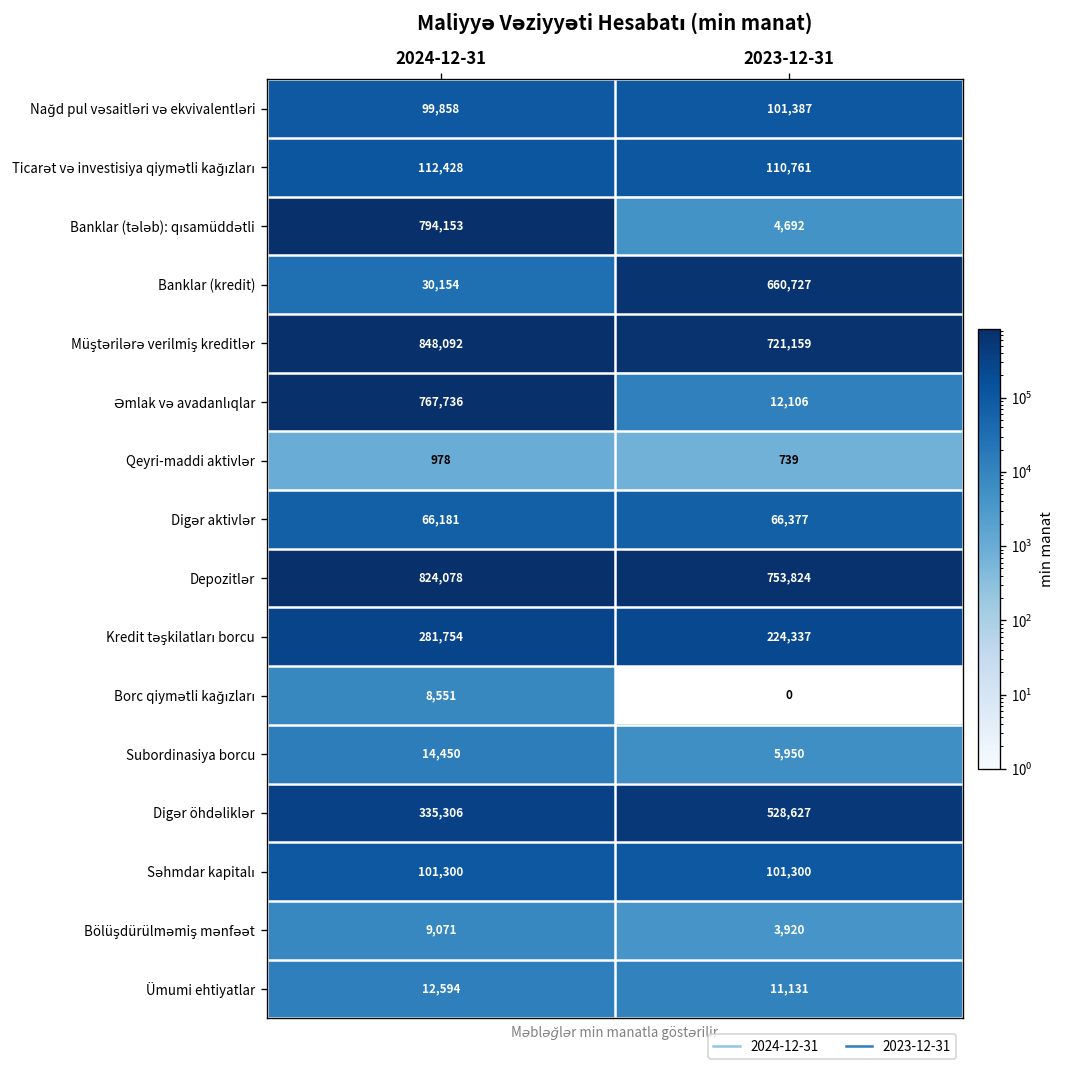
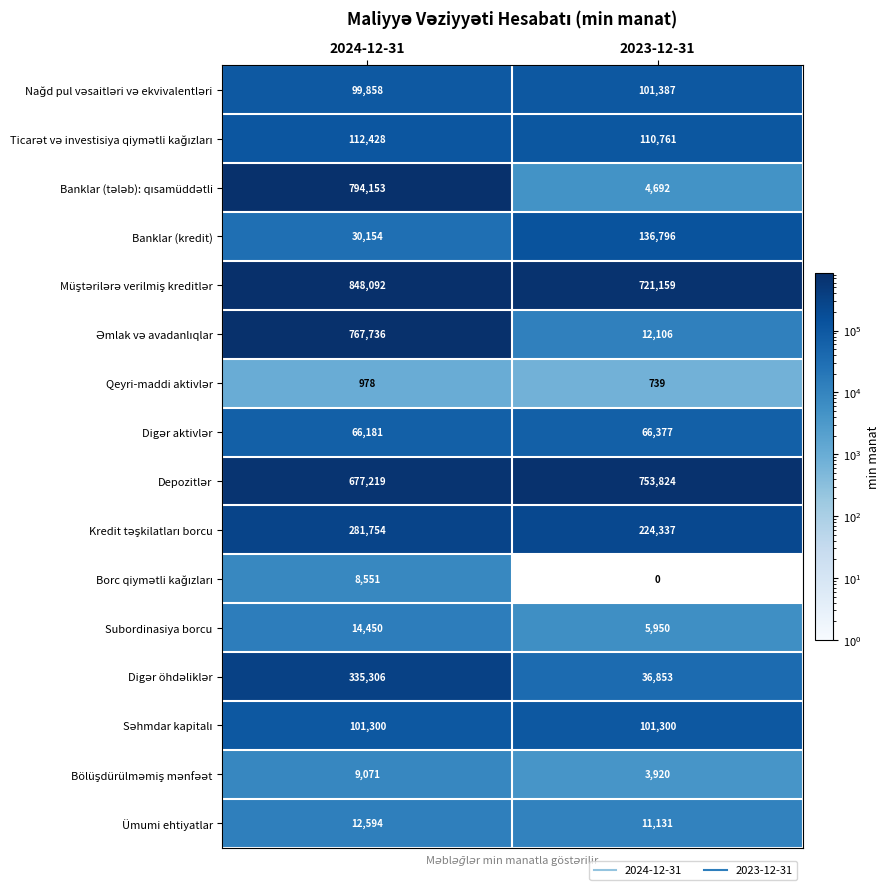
Banklar (kredit), 2023-12-31: 660,727 -> 136,796
Depozitlər, 2024-12-31: 824,078 -> 677,219
Digər öhdəliklər, 2023-12-31: 528,627 -> 36,853
